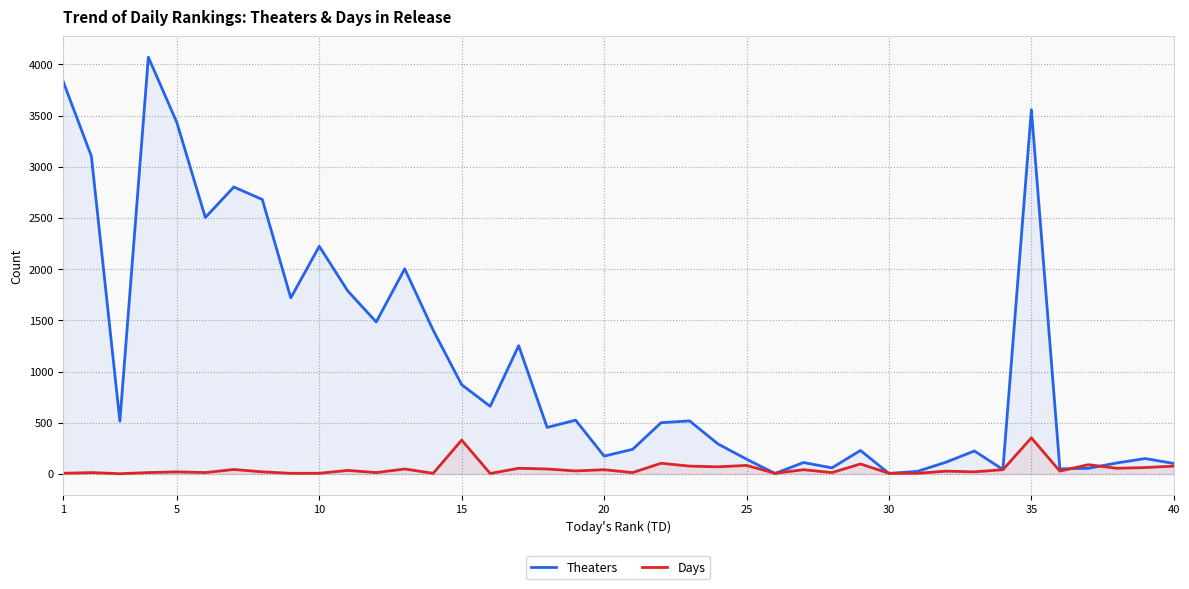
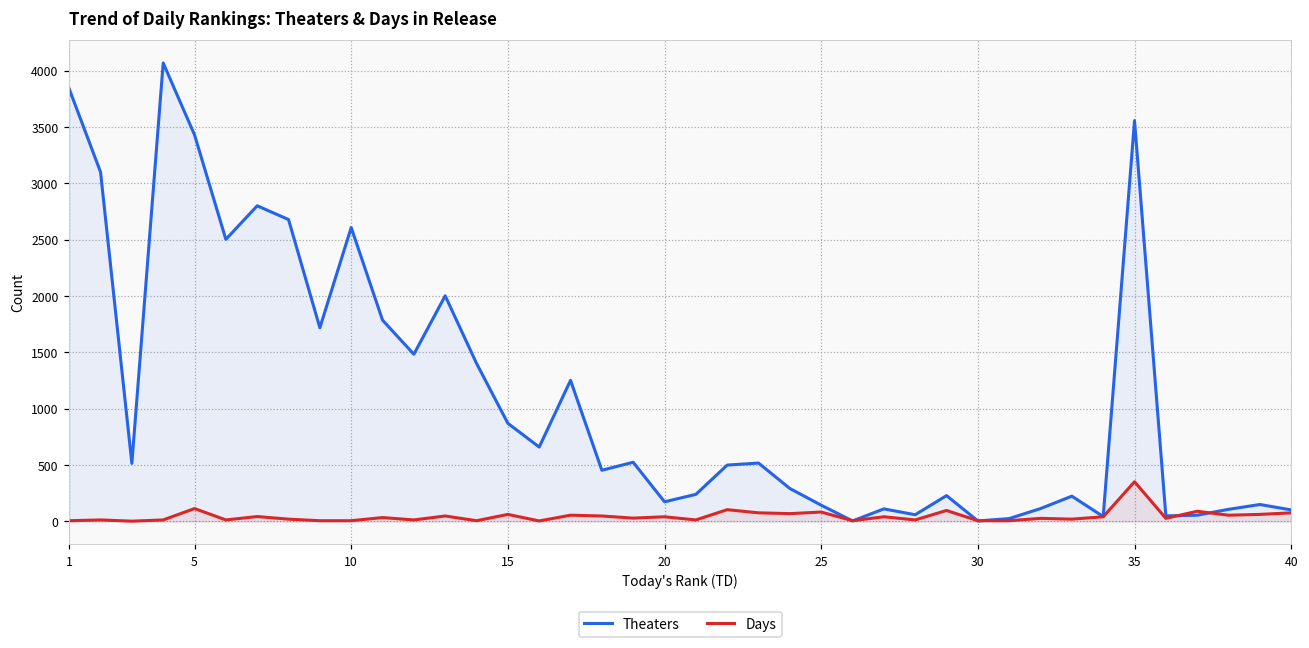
Days, 5: 20 -> 110
Theaters, 10: 2220 -> 2610
Days, 15: 330 -> 60
